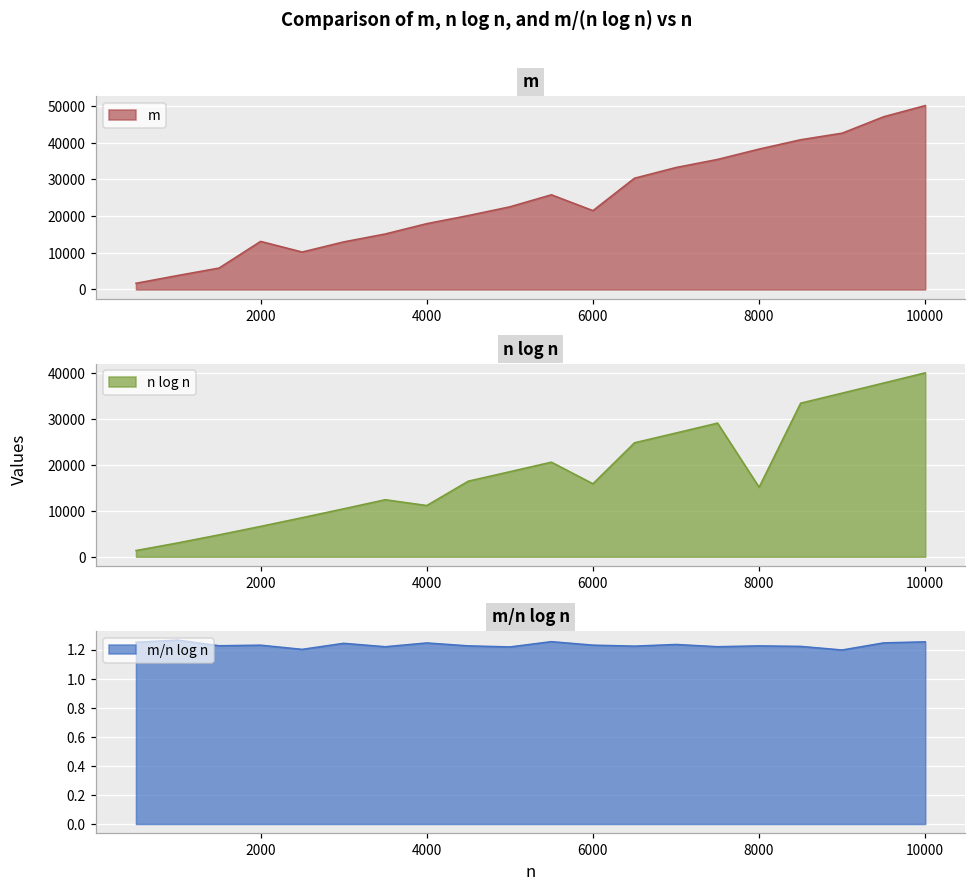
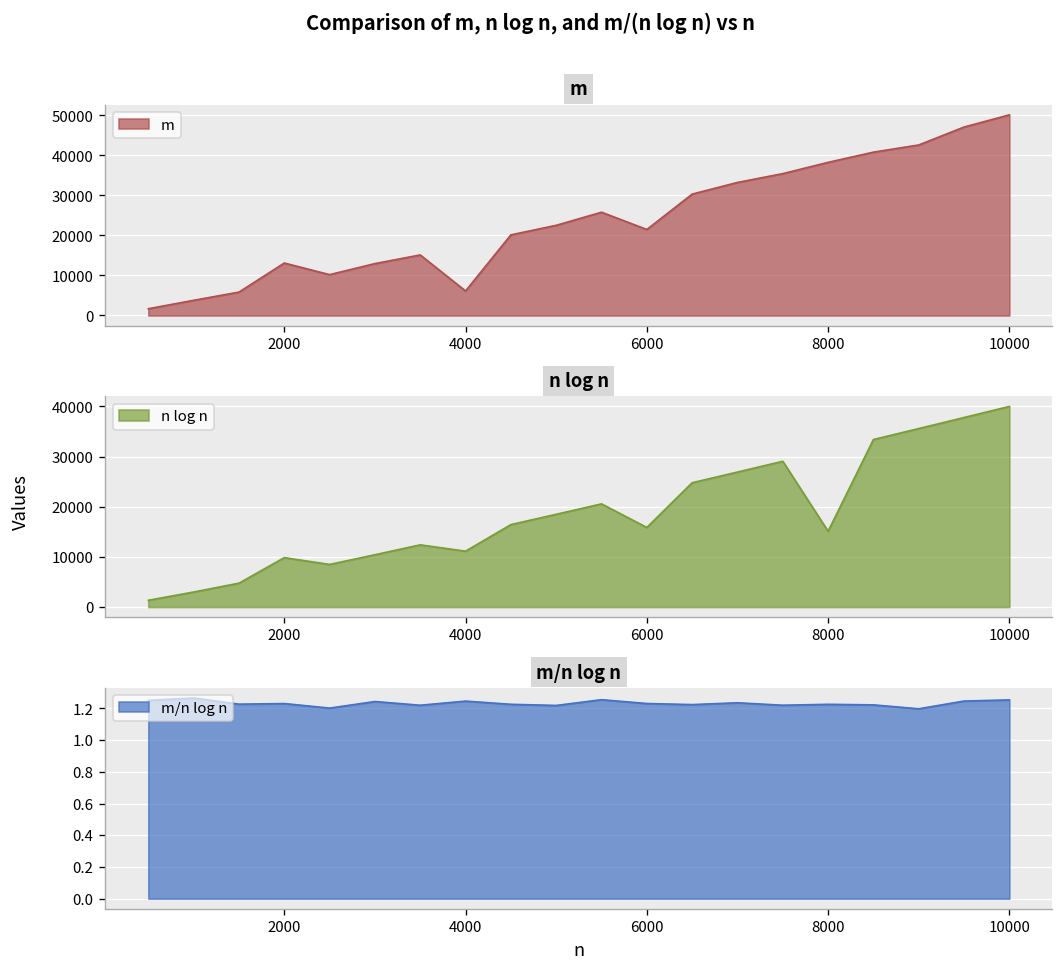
m, 4000: 18000 -> 6000
n log n, 2000: 7000 -> 10000
